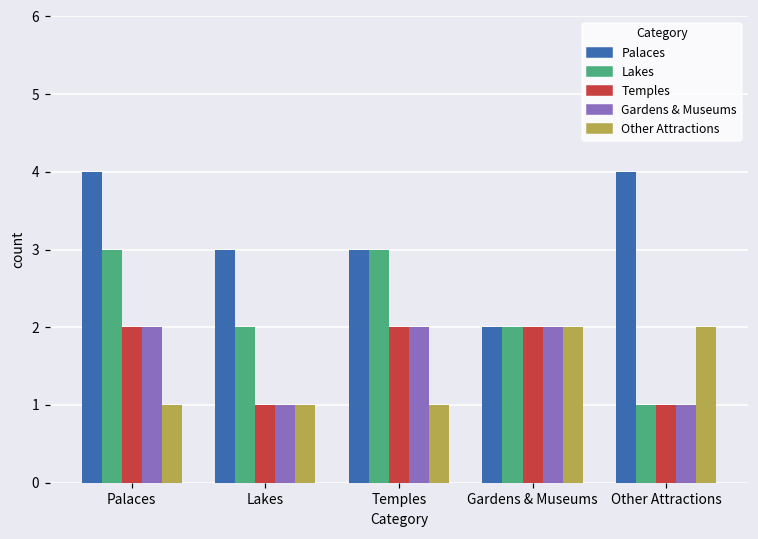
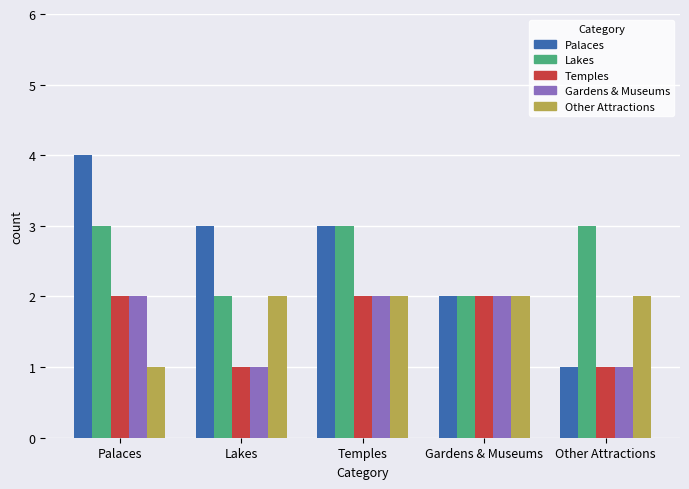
Other Attractions, Lakes: 1 -> 2
Other Attractions, Temples: 1 -> 2
Palaces, Other Attractions: 4 -> 1
Lakes, Other Attractions: 1 -> 3
